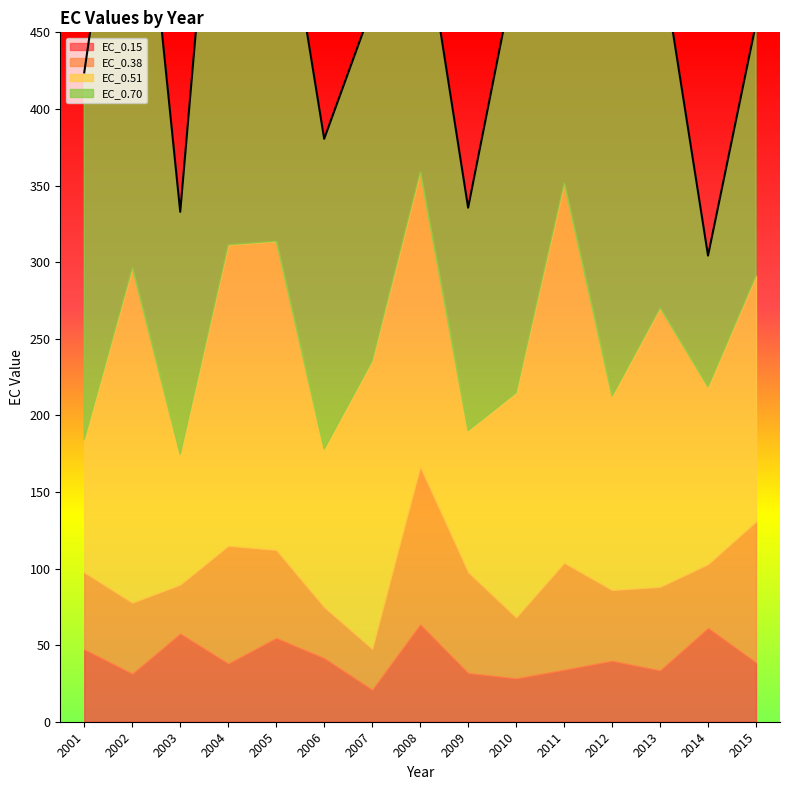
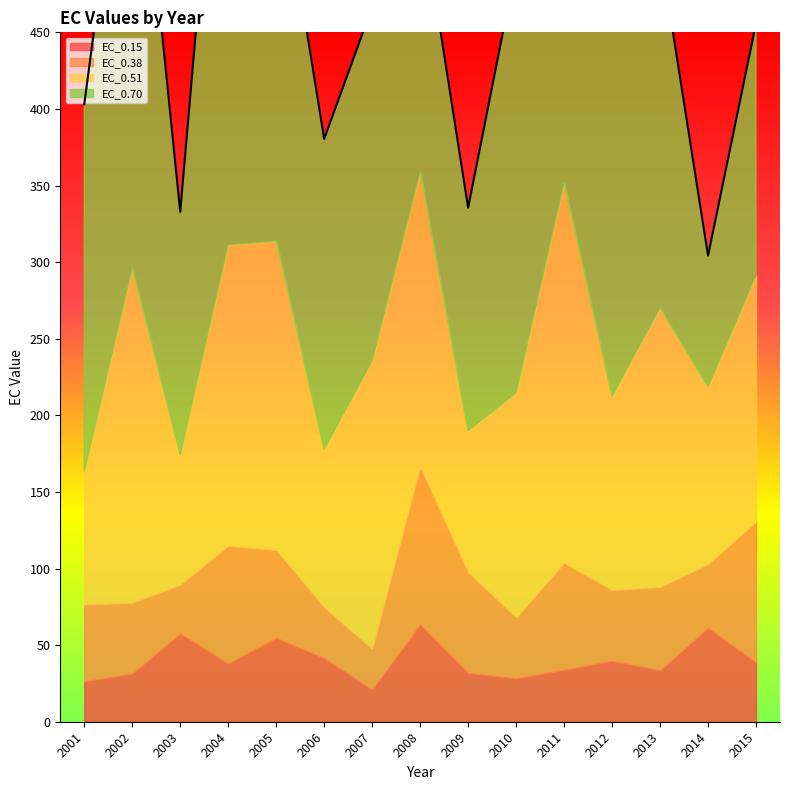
EC_0.15, 2001: 47 -> 26
